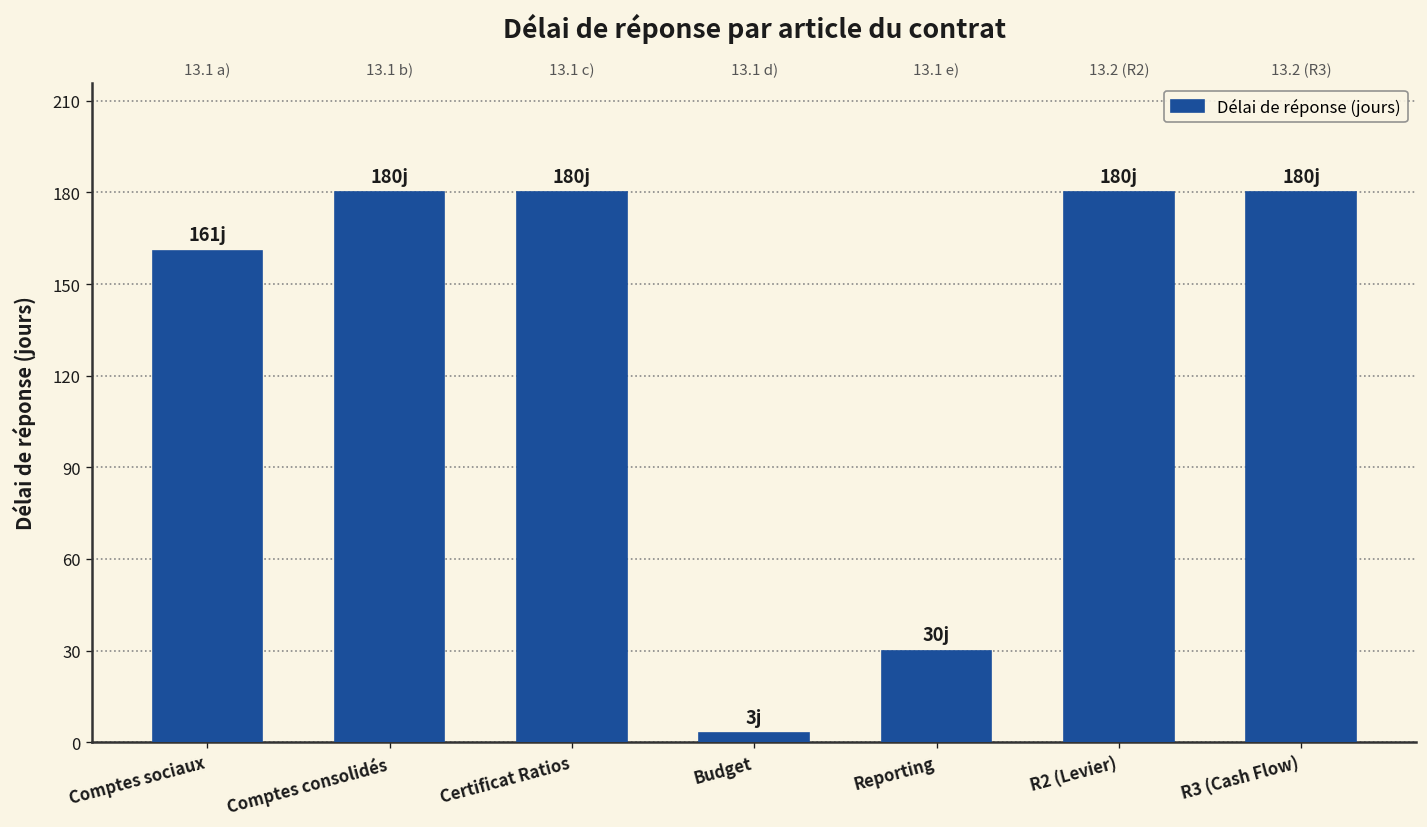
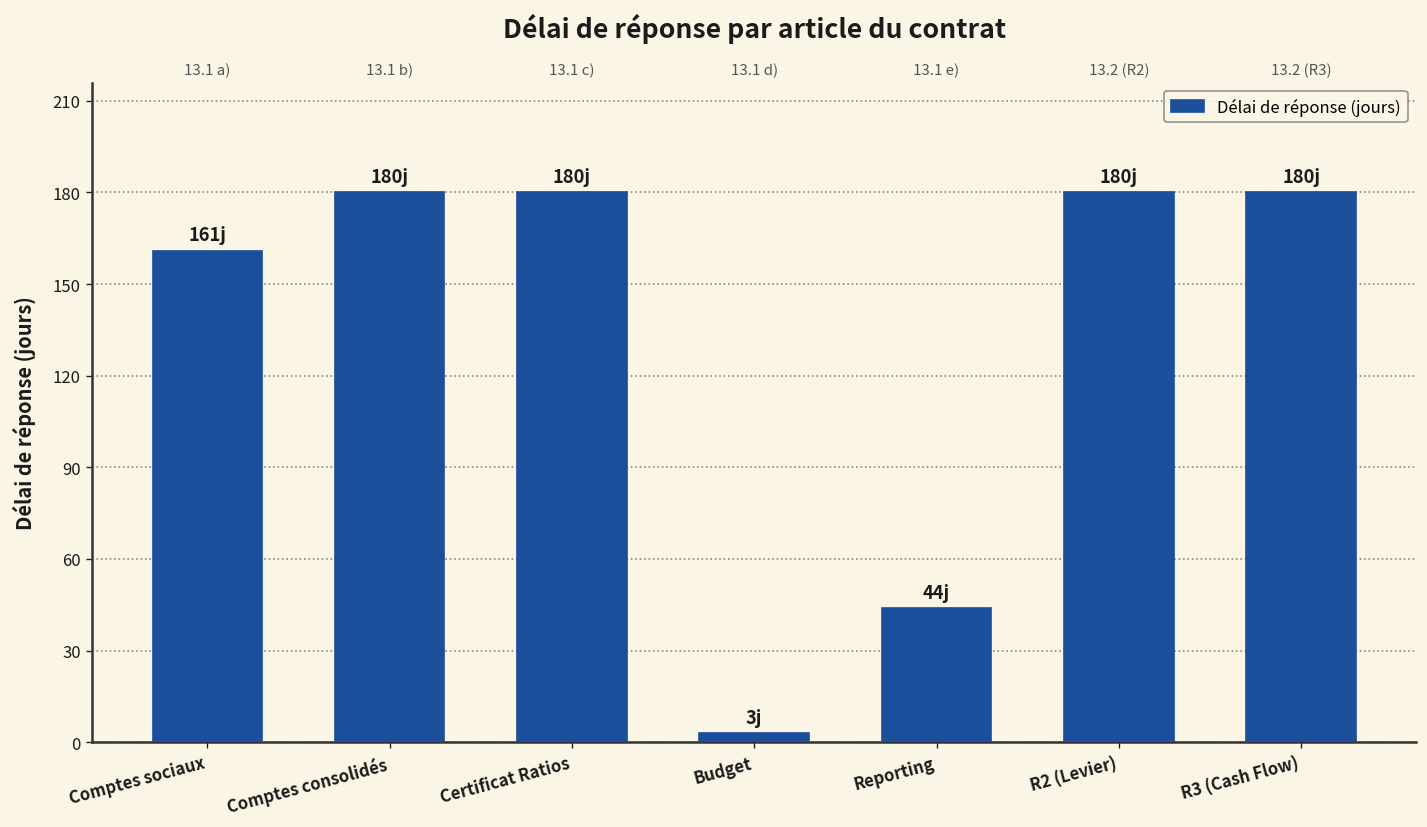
Reporting: 30j -> 44j
